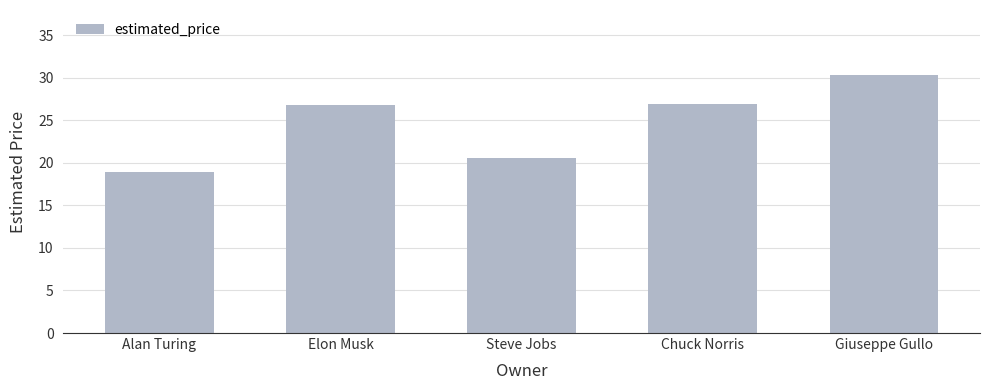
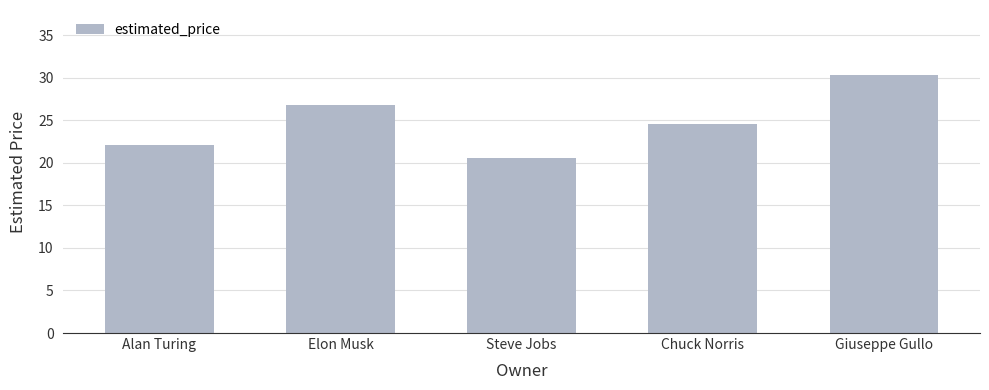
Alan Turing: 19 -> 22
Chuck Norris: 27 -> 25
